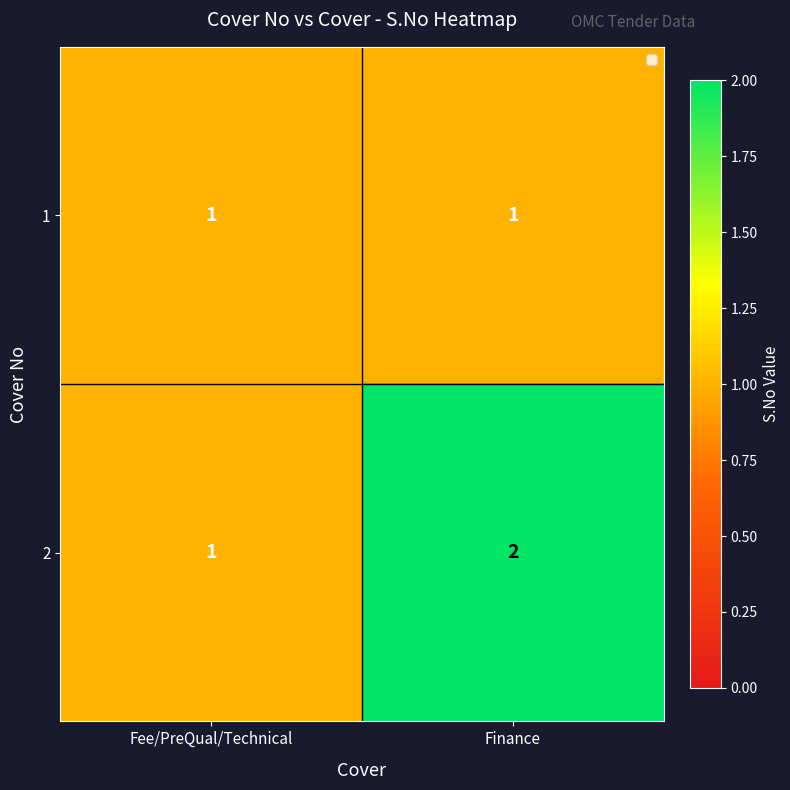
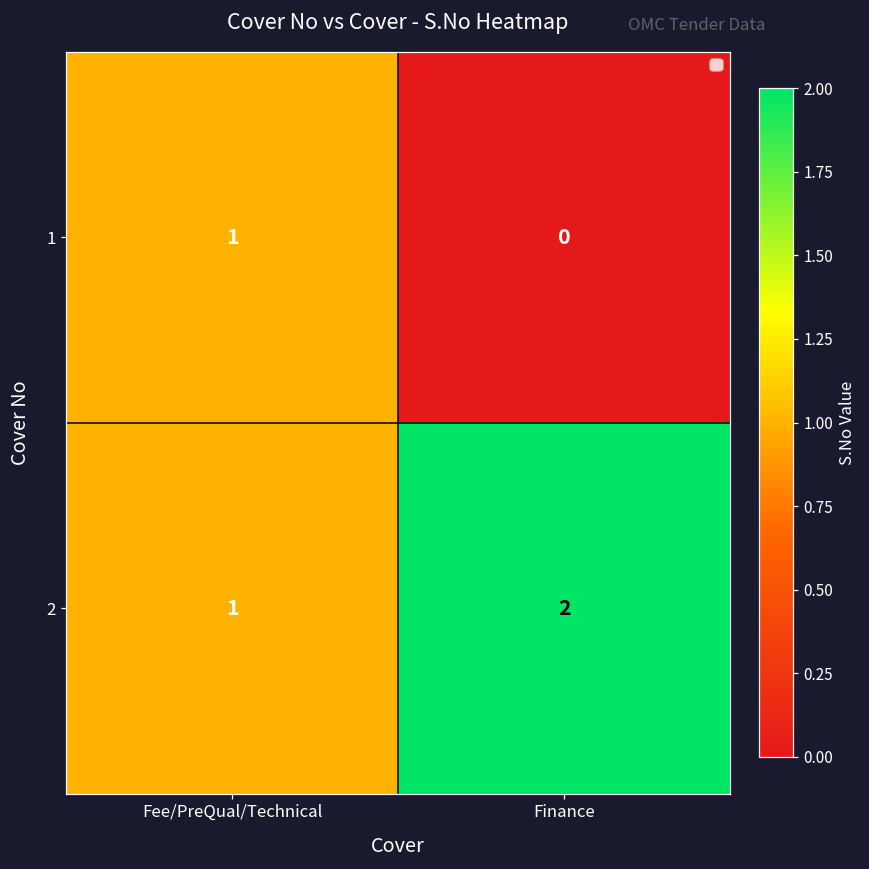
1, Finance: 1 -> 0
